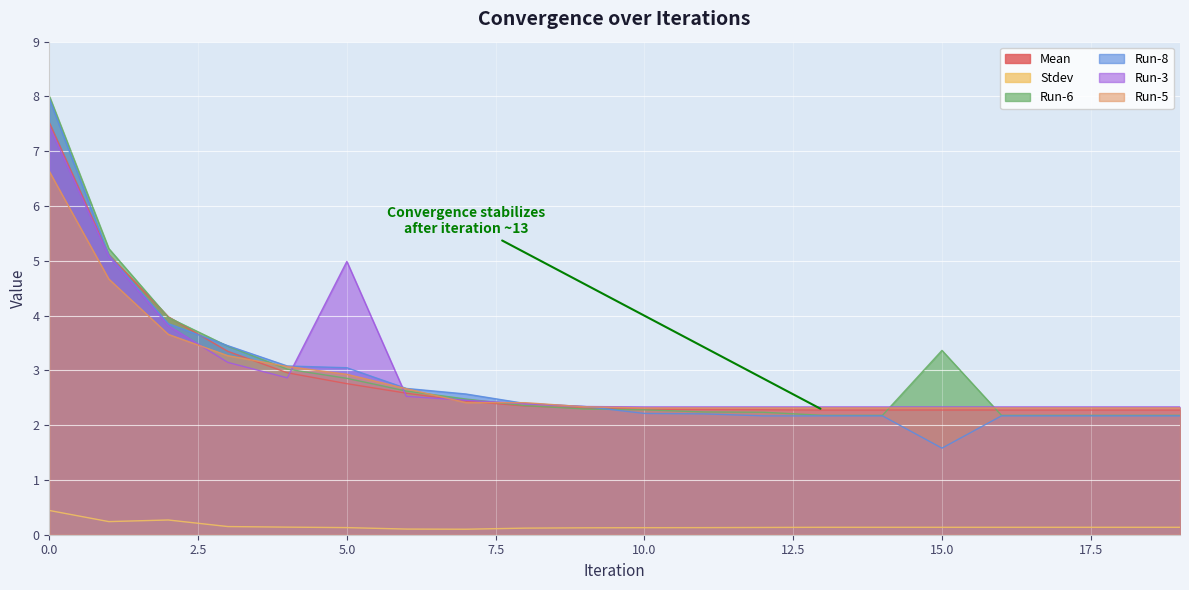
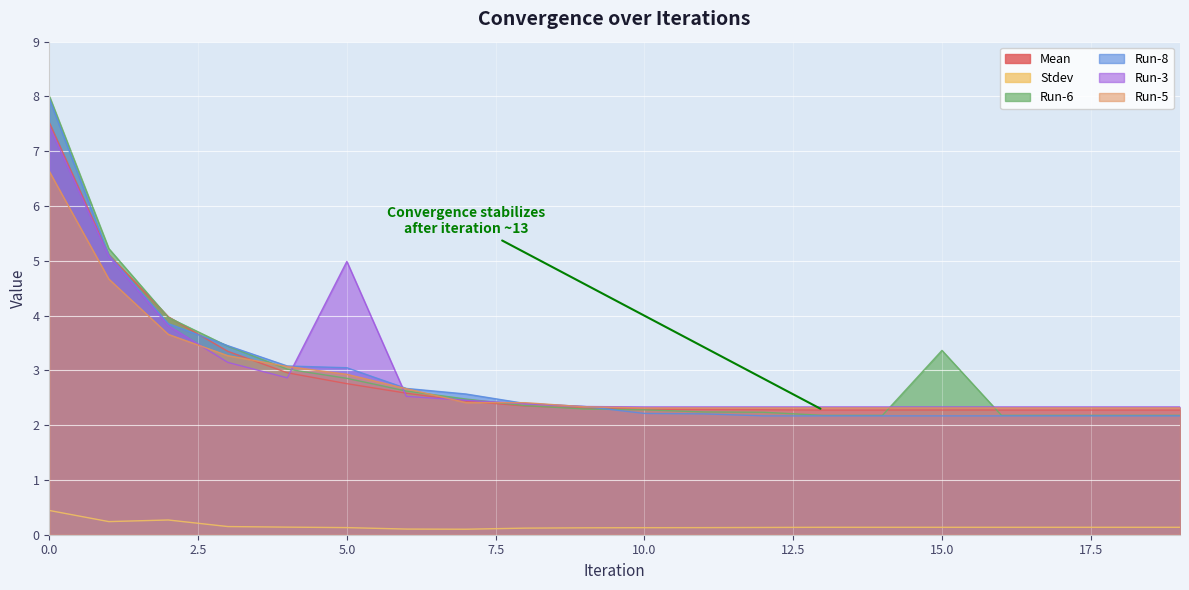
Run-8, 15.0: 1.6 -> 2.2
